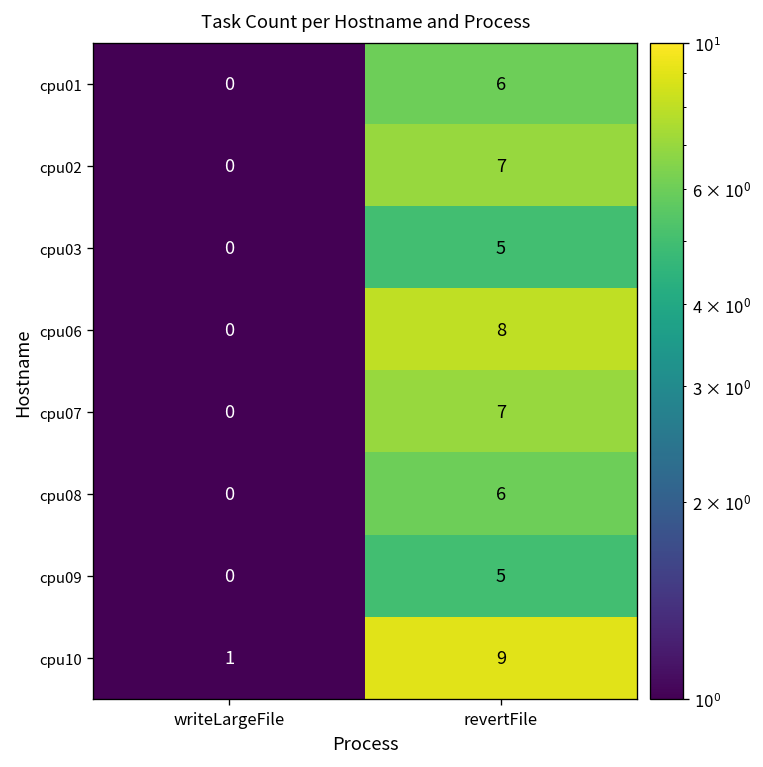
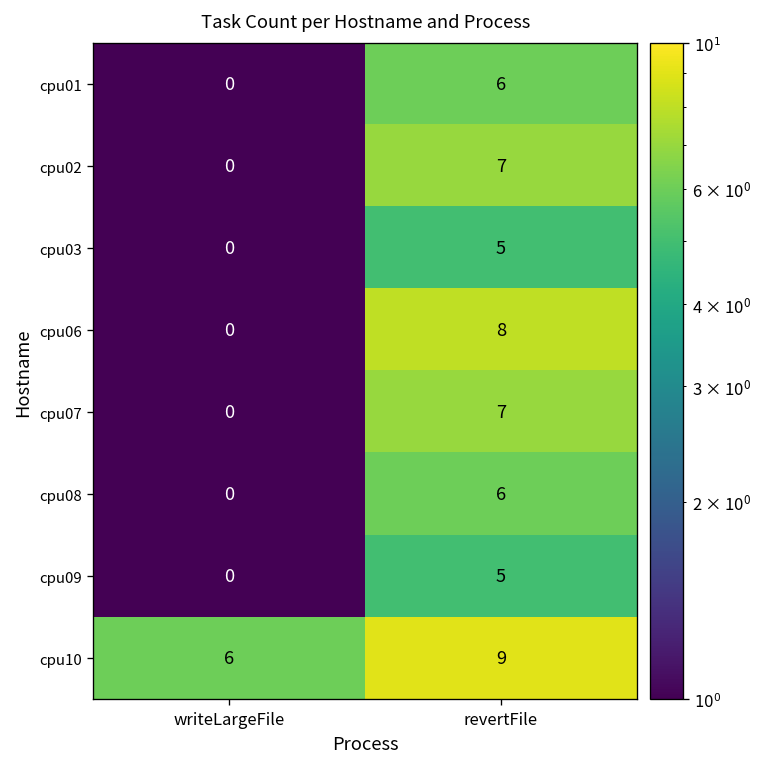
cpu10, writeLargeFile: 1 -> 6
